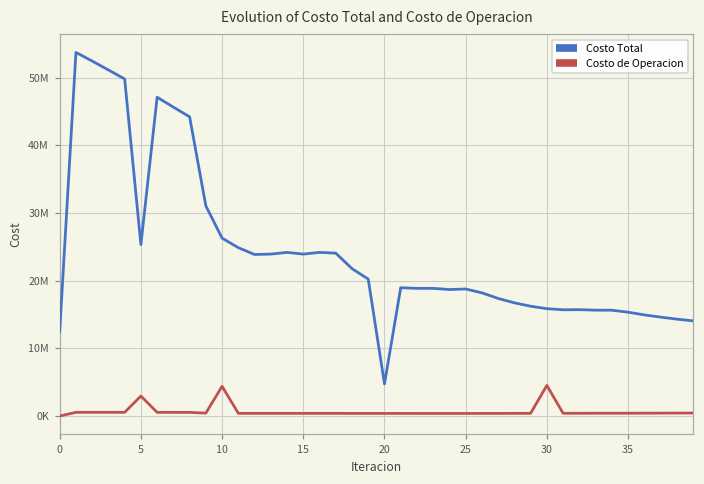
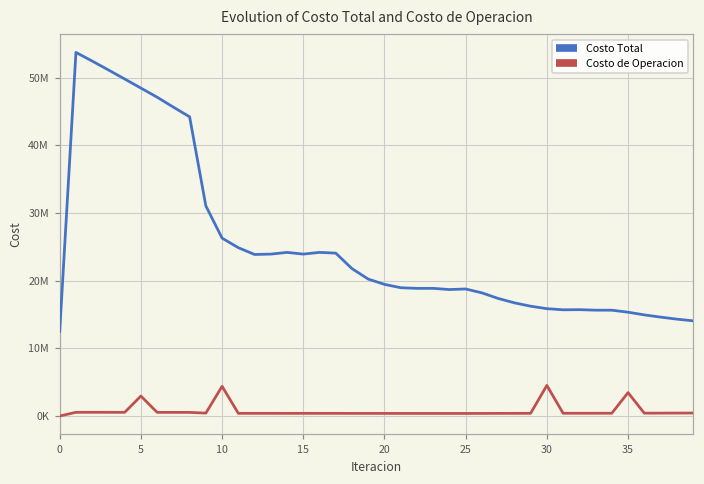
Costo Total, 5: 25000000 -> 48000000
Costo Total, 20: 5000000 -> 19000000
Costo de Operacion, 35: 0 -> 3000000
